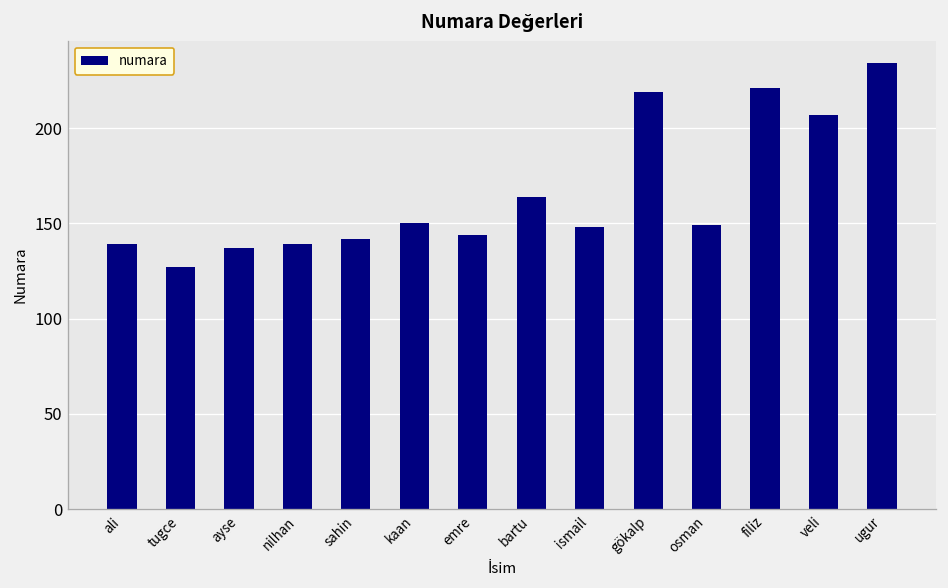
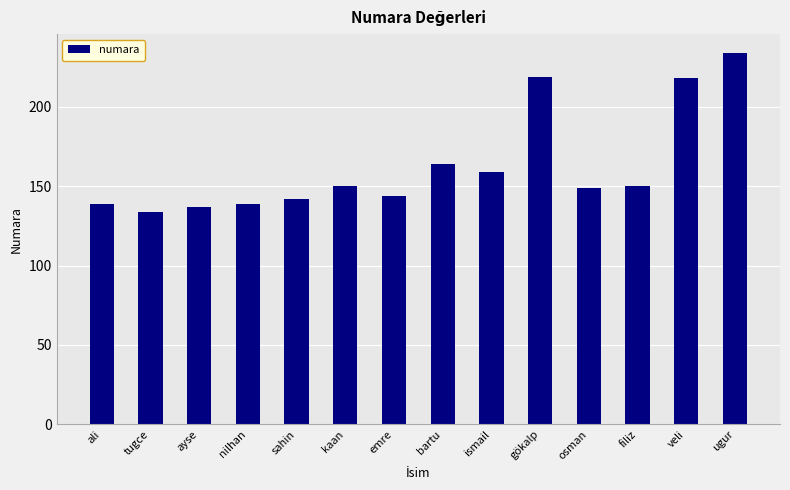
tugce: 127 -> 134
ismail: 148 -> 159
filiz: 221 -> 150
veli: 207 -> 218
